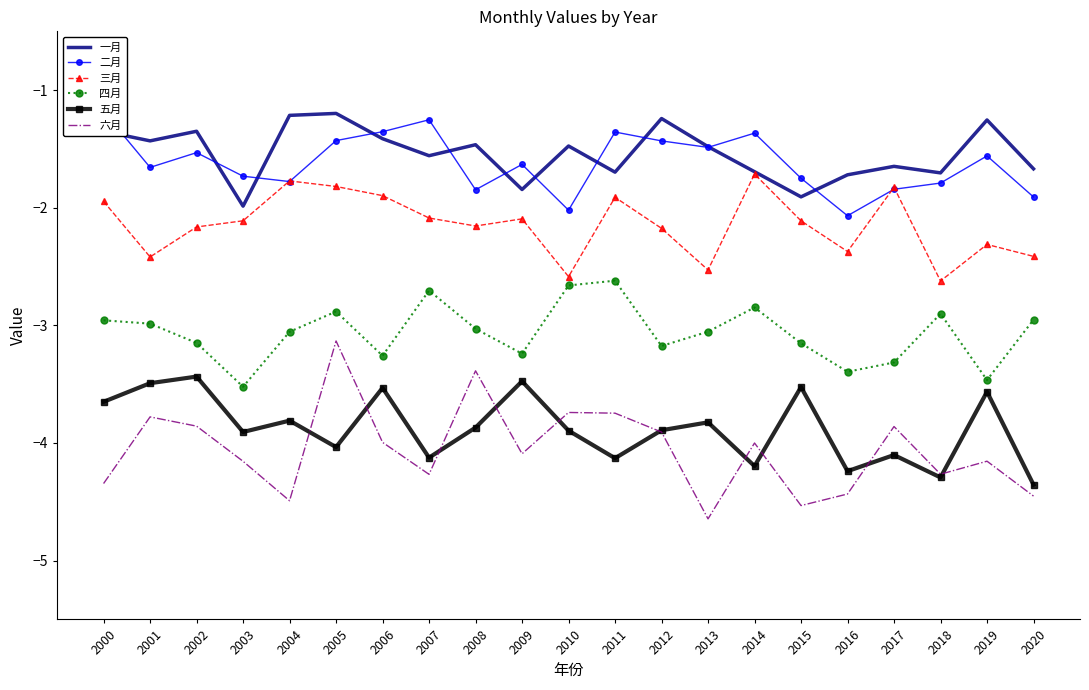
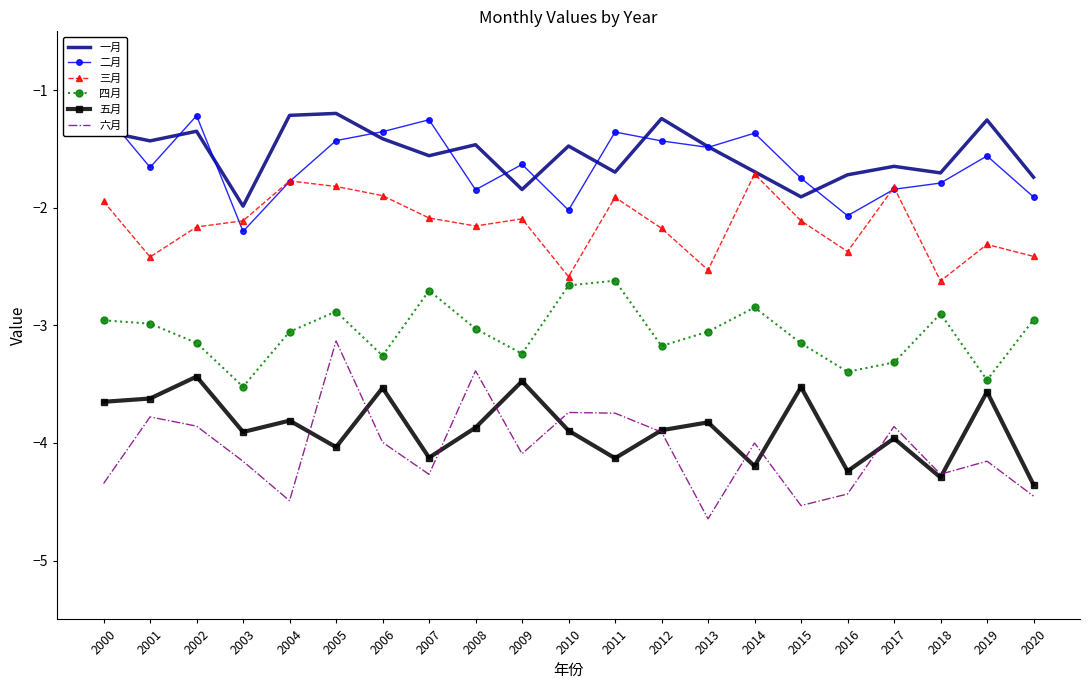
五月, 2001: -3.49 -> -3.62
二月, 2002: -1.53 -> -1.22
二月, 2003: -1.73 -> -2.20
五月, 2017: -4.10 -> -3.96
一月, 2020: -1.67 -> -1.74
